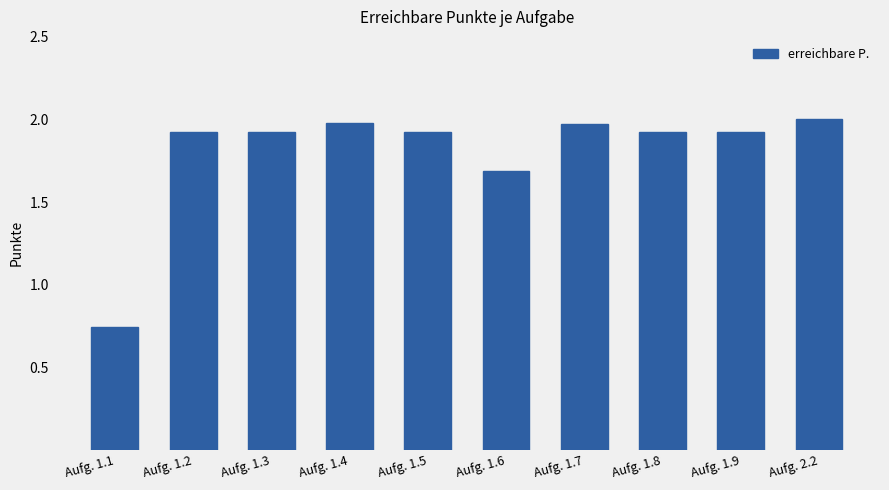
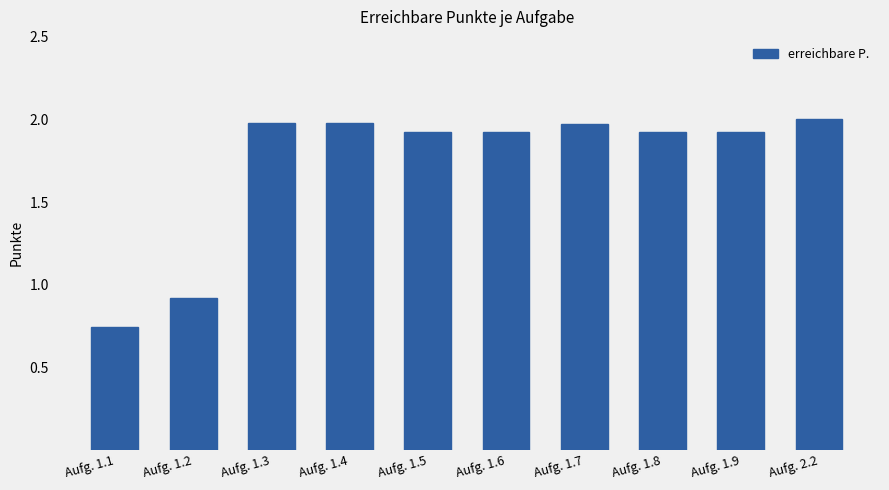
Aufg. 1.2: 1.92 -> 0.92
Aufg. 1.3: 1.92 -> 1.98
Aufg. 1.6: 1.69 -> 1.92
